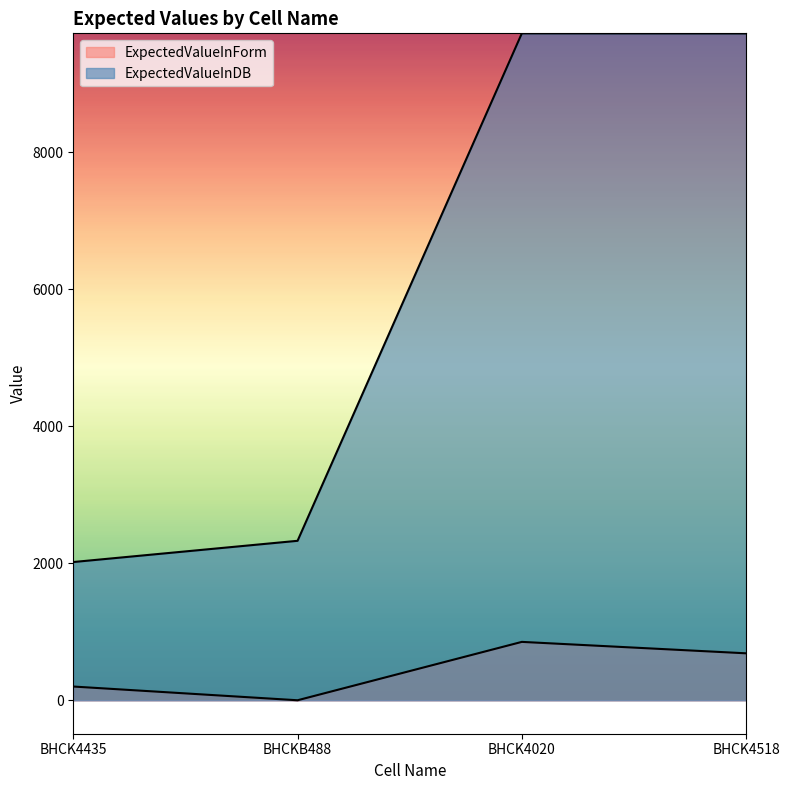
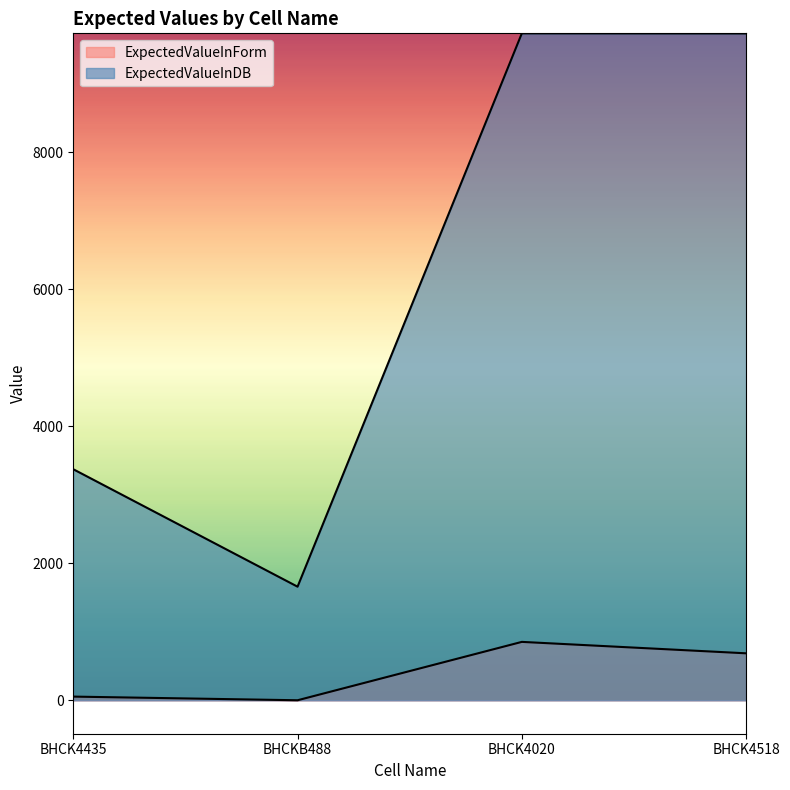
ExpectedValueInForm, BHCK4435: 200 -> 100
ExpectedValueInDB, BHCK4435: 2000 -> 3400
ExpectedValueInDB, BHCKB488: 2300 -> 1700
